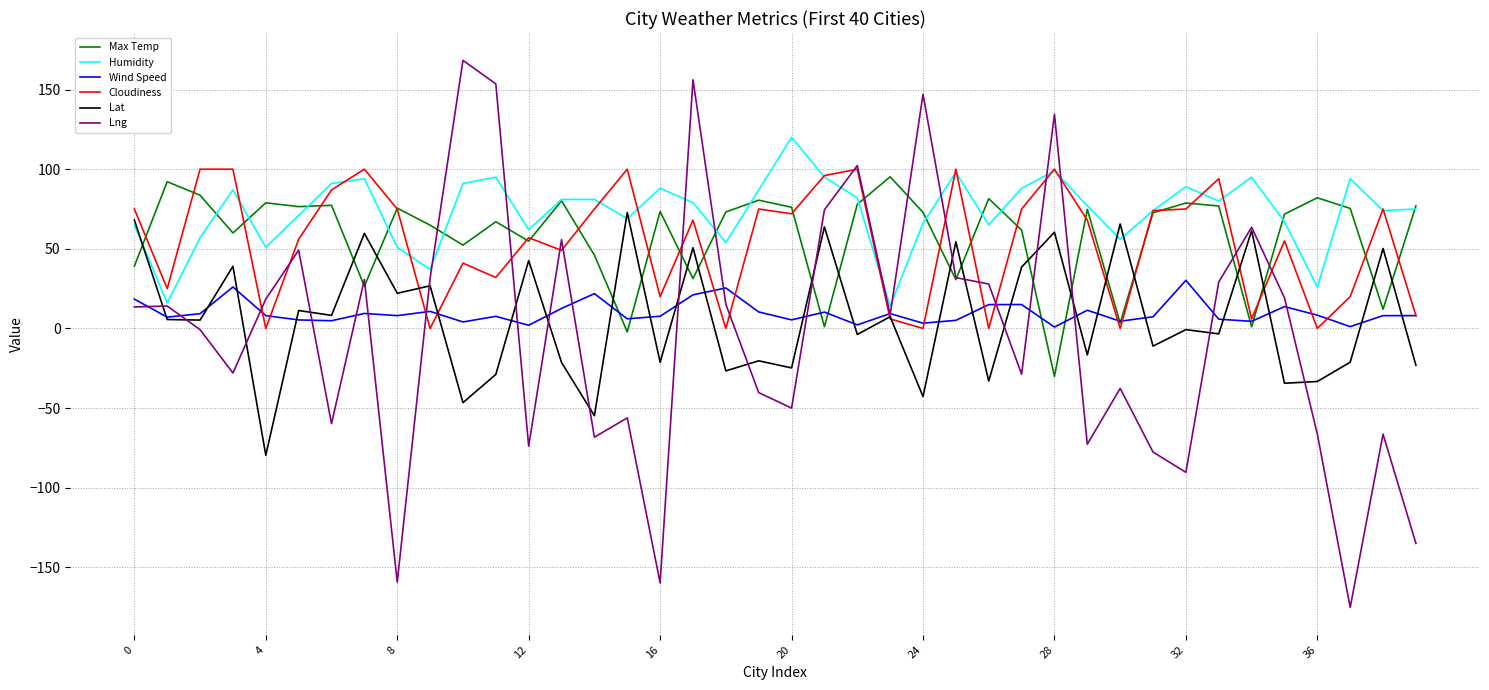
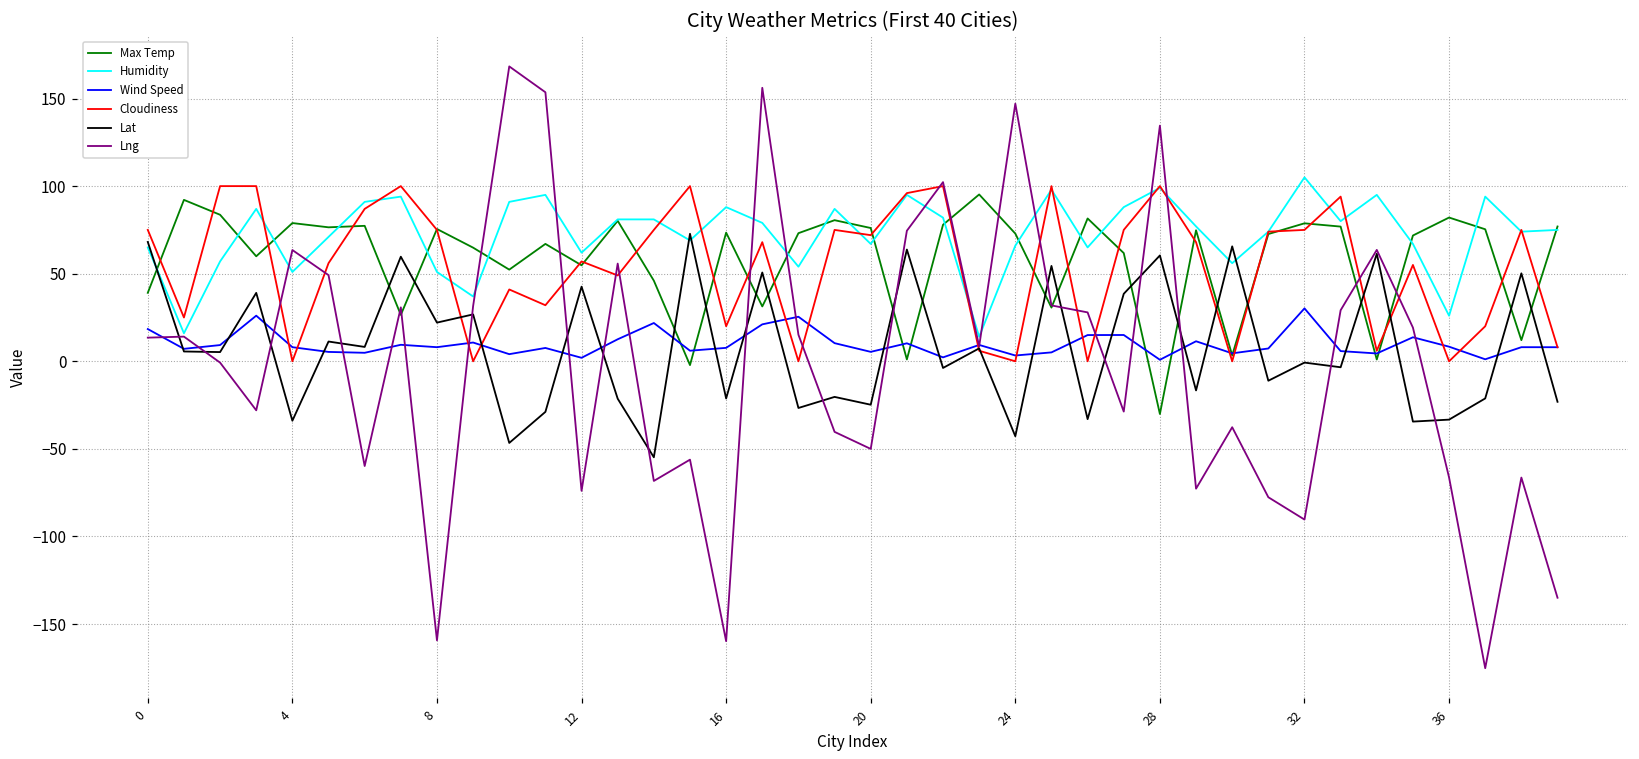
Lat, 4: -80 -> -34
Lng, 4: 18 -> 64
Humidity, 20: 120 -> 67
Humidity, 32: 89 -> 105
